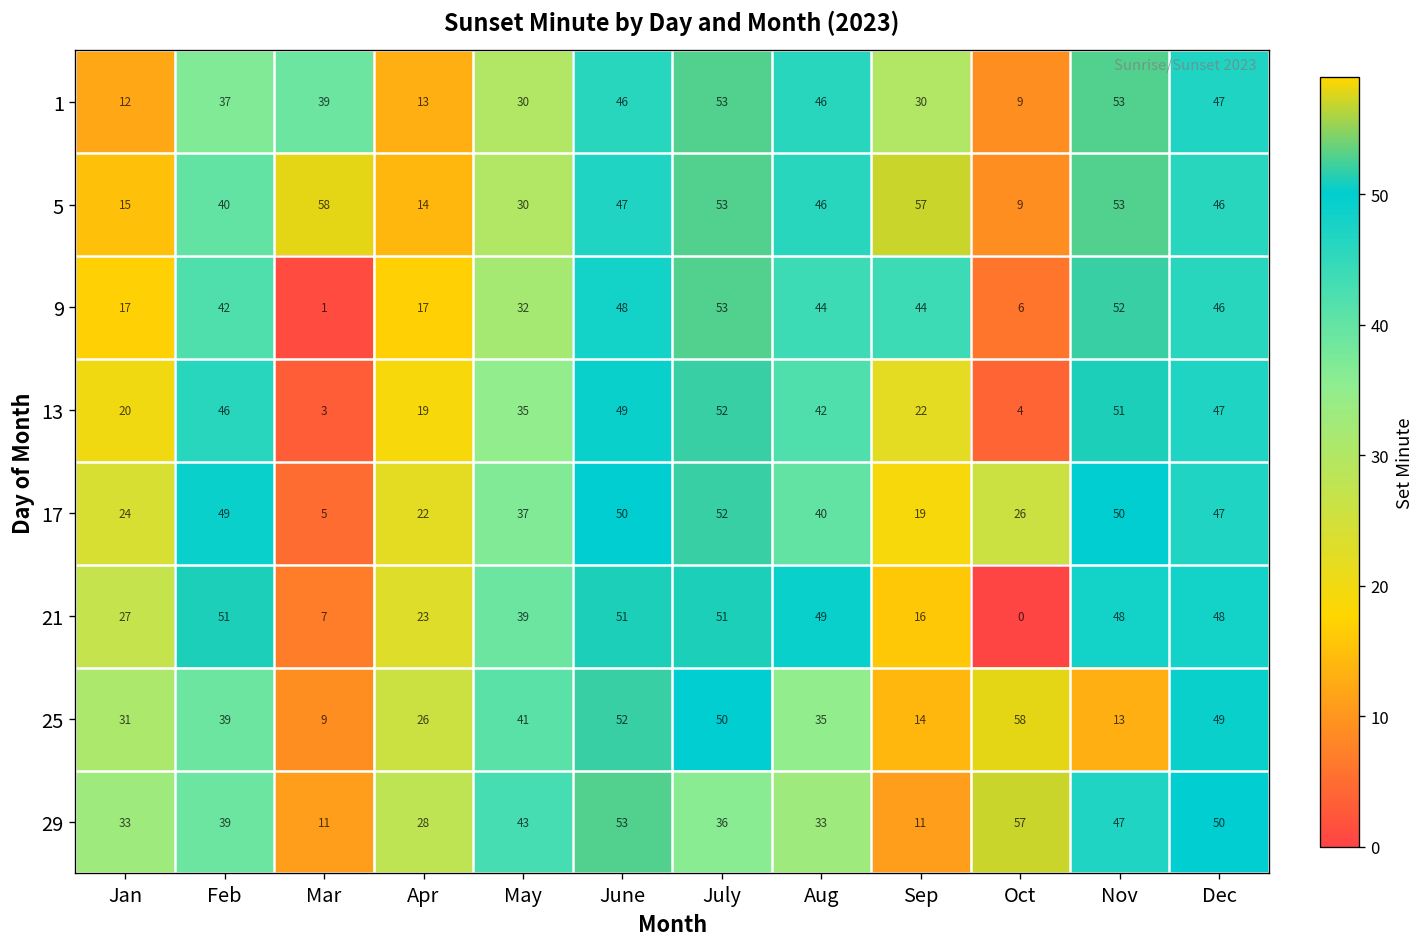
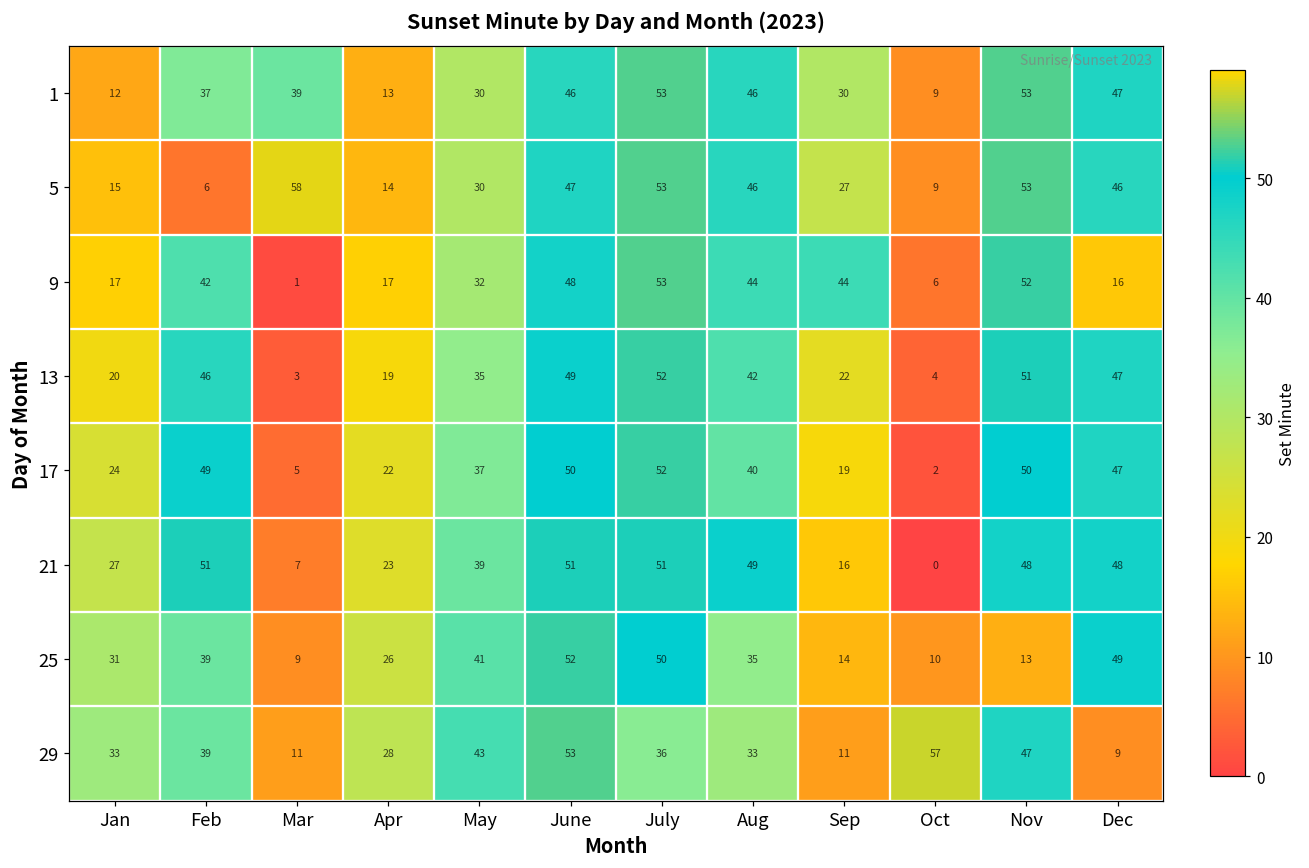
5, Feb: 40 -> 6
5, Sep: 57 -> 27
9, Dec: 46 -> 16
17, Oct: 26 -> 2
25, Oct: 58 -> 10
29, Dec: 50 -> 9
